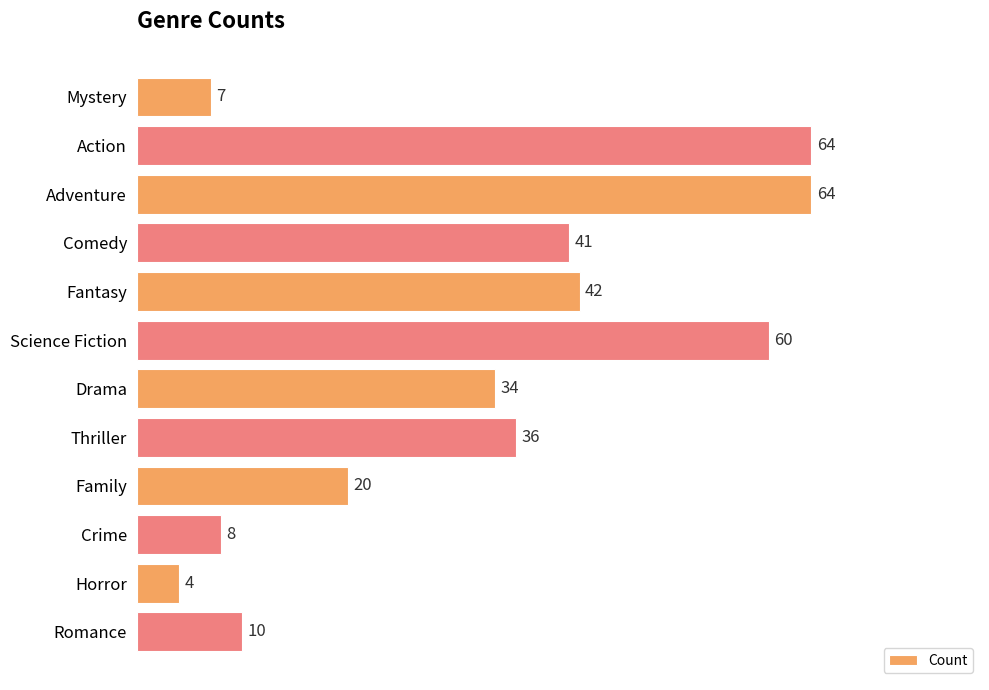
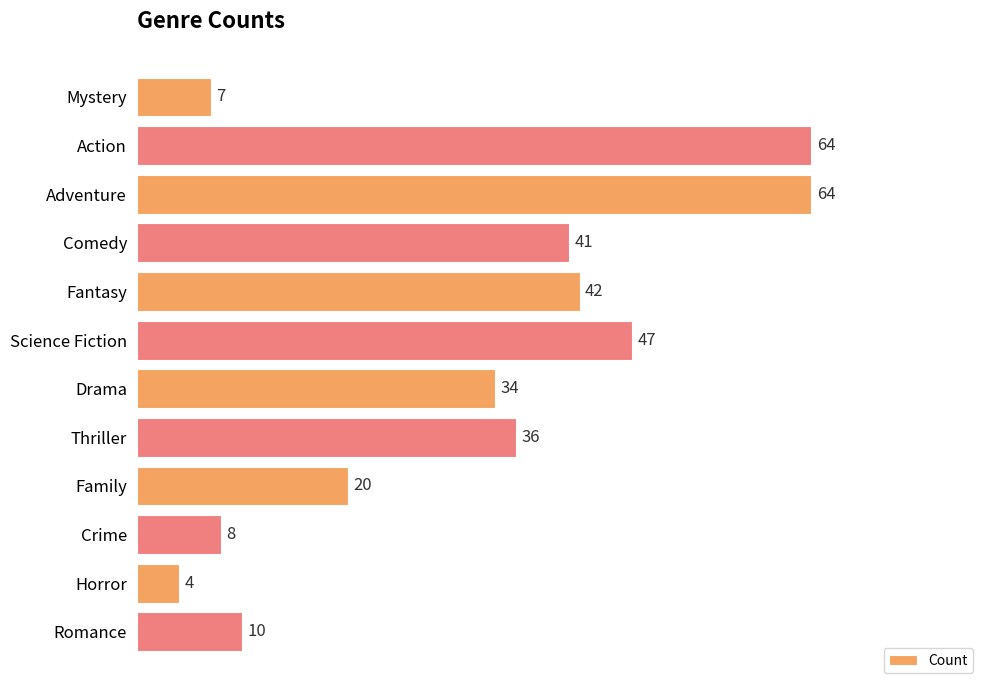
Science Fiction: 60 -> 47
